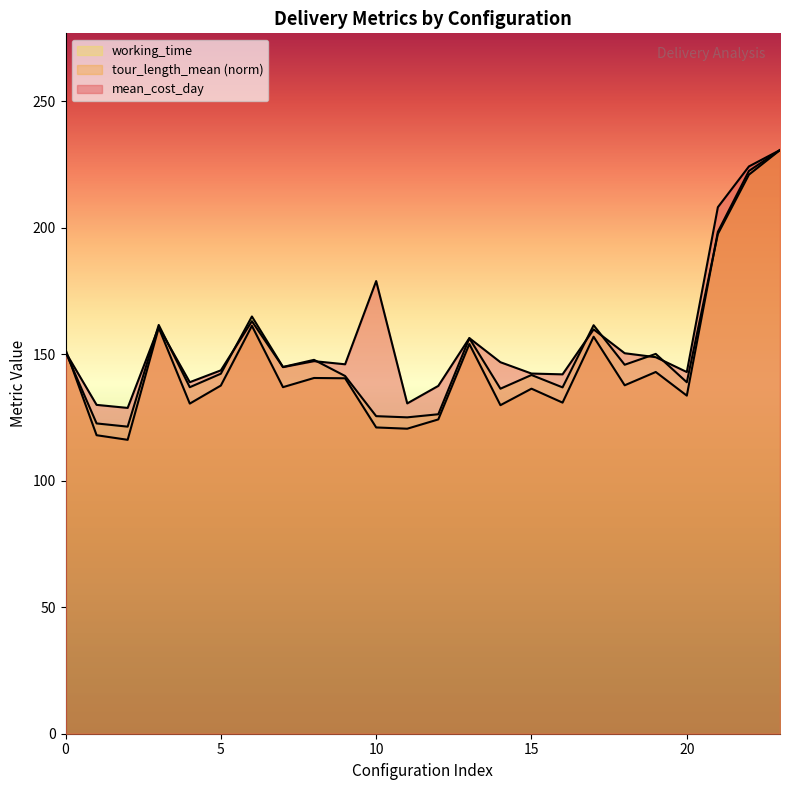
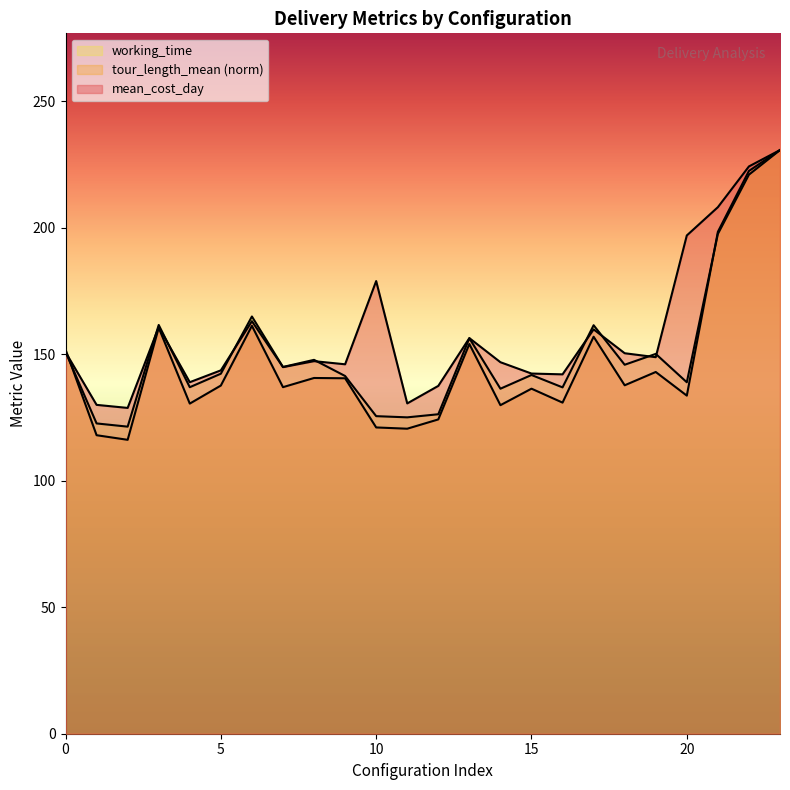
mean_cost_day, 20: 143 -> 197
